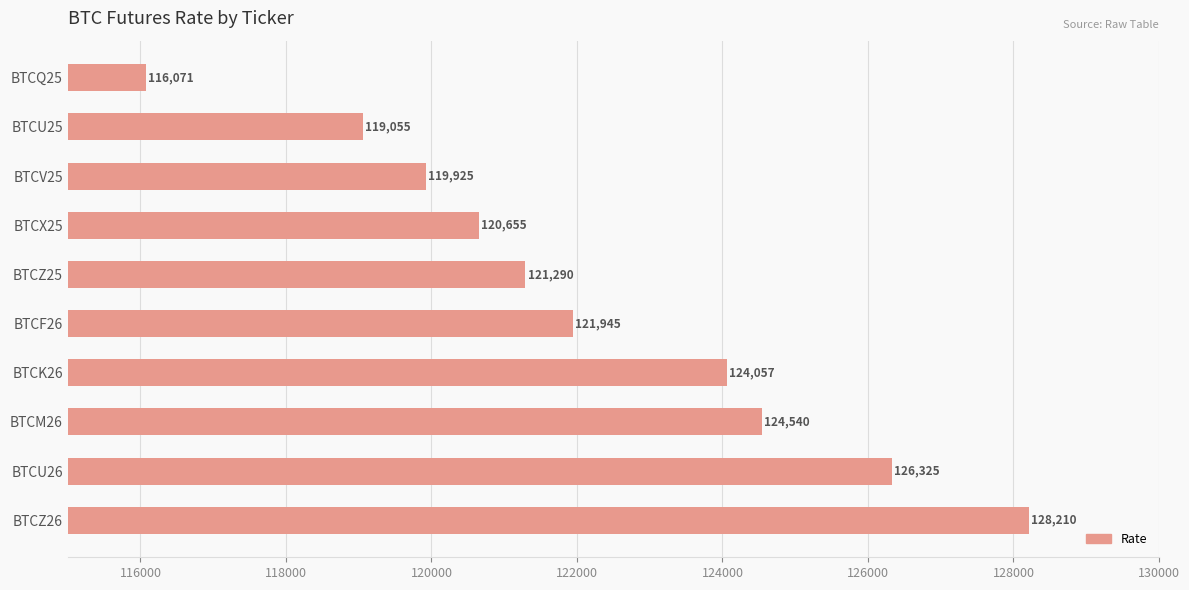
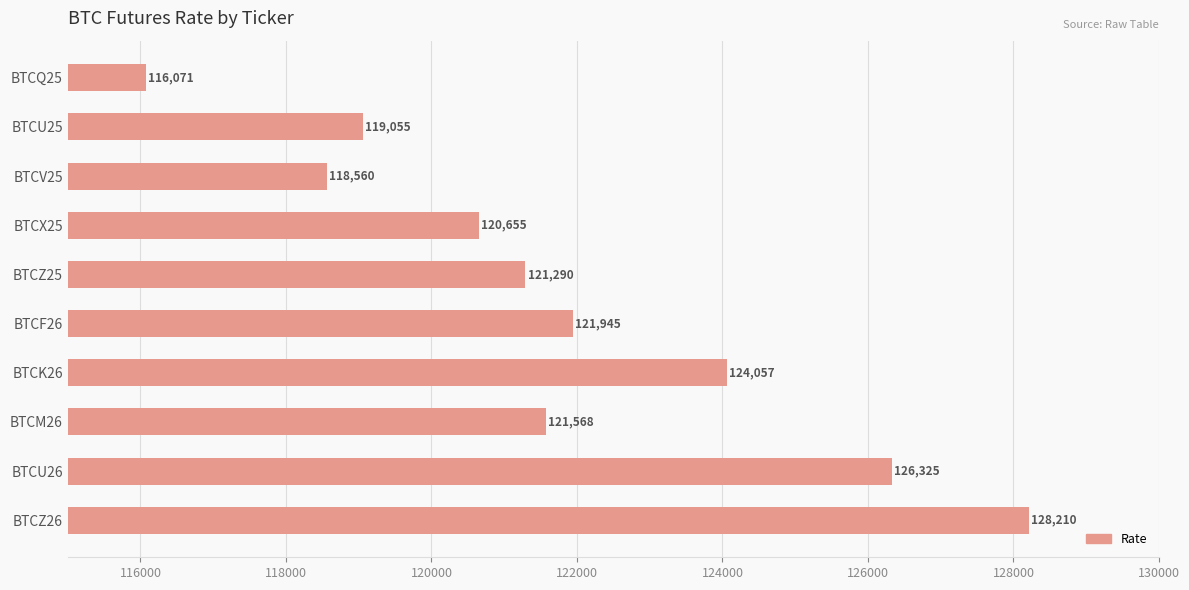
BTCV25: 119,925 -> 118,560
BTCM26: 124,540 -> 121,568
